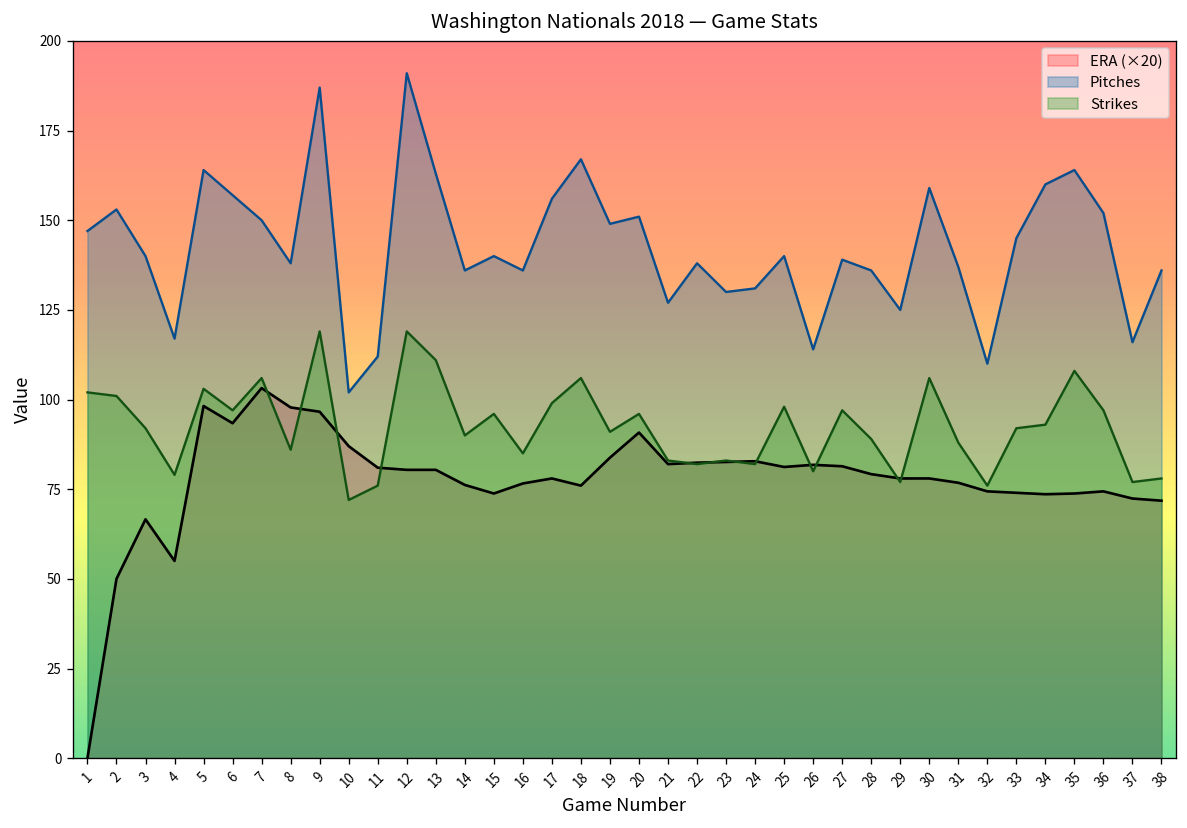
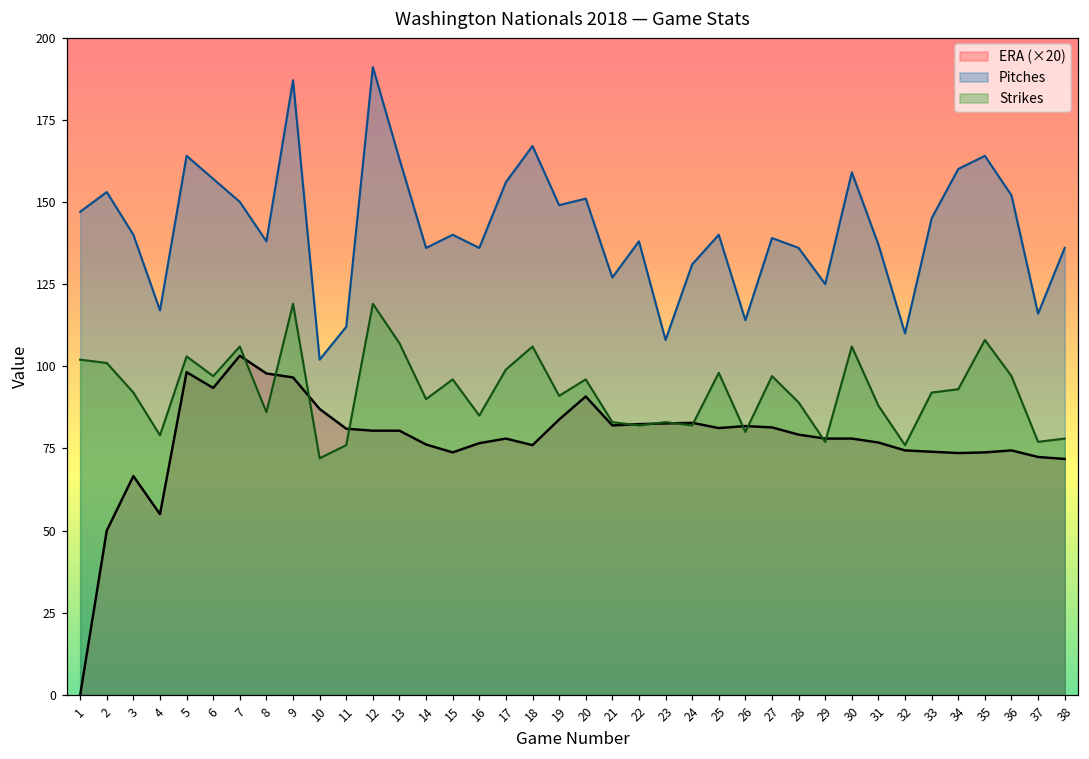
Strikes, 13: 111 -> 107
Pitches, 23: 130 -> 108
